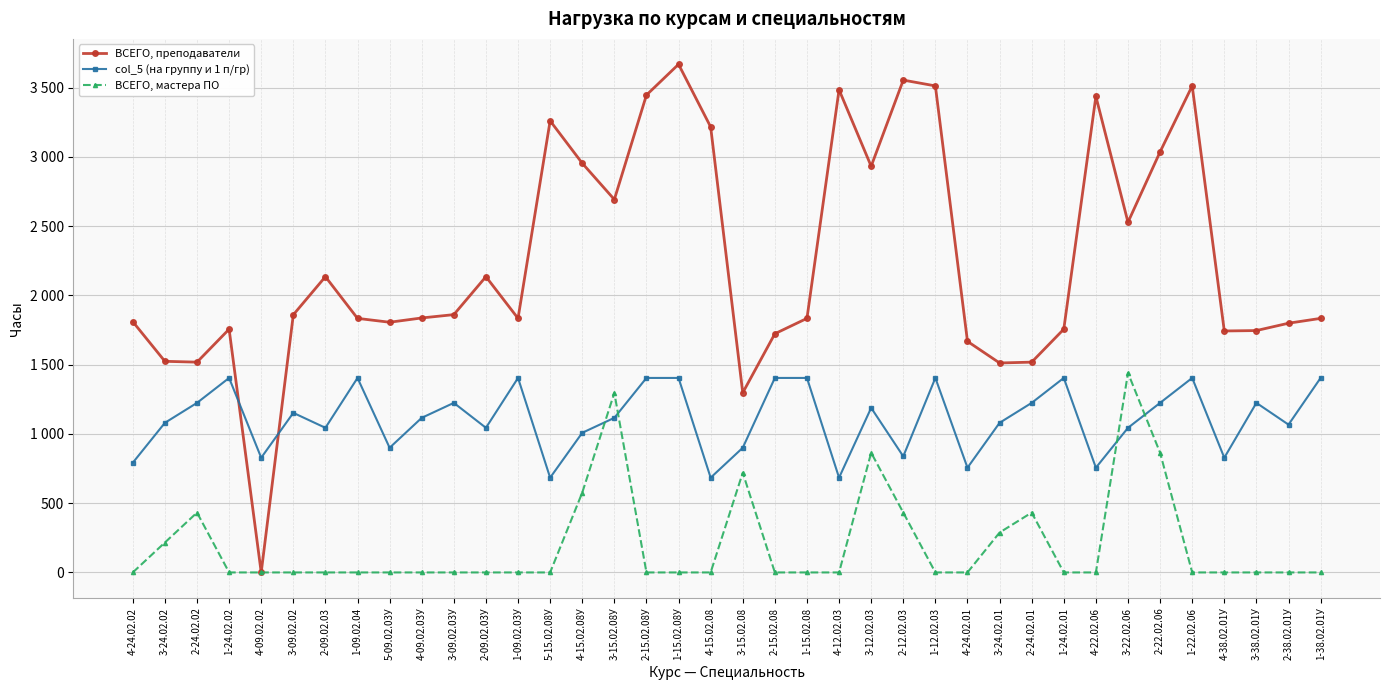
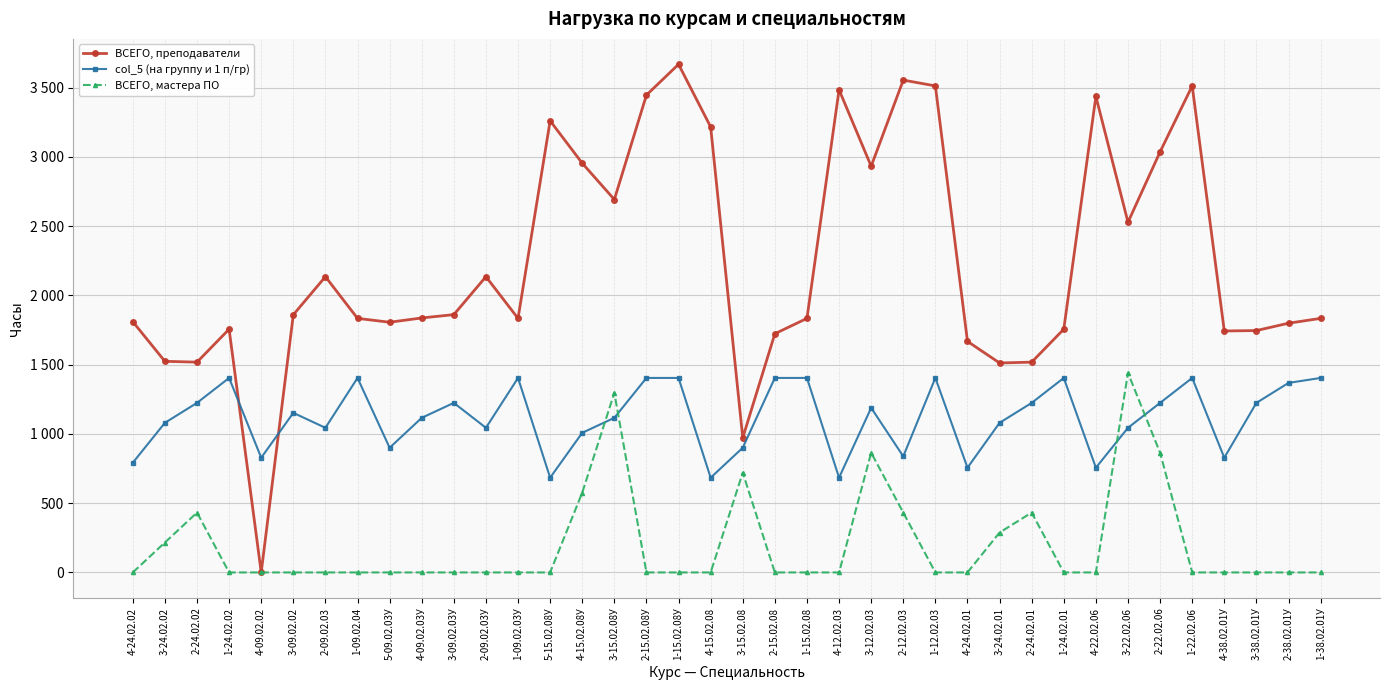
ВСЕГО, преподаватели, 3-15.02.08: 1300 -> 970
col_5 (на группу и 1 п/гр), 2-38.02.01У: 1070 -> 1370
